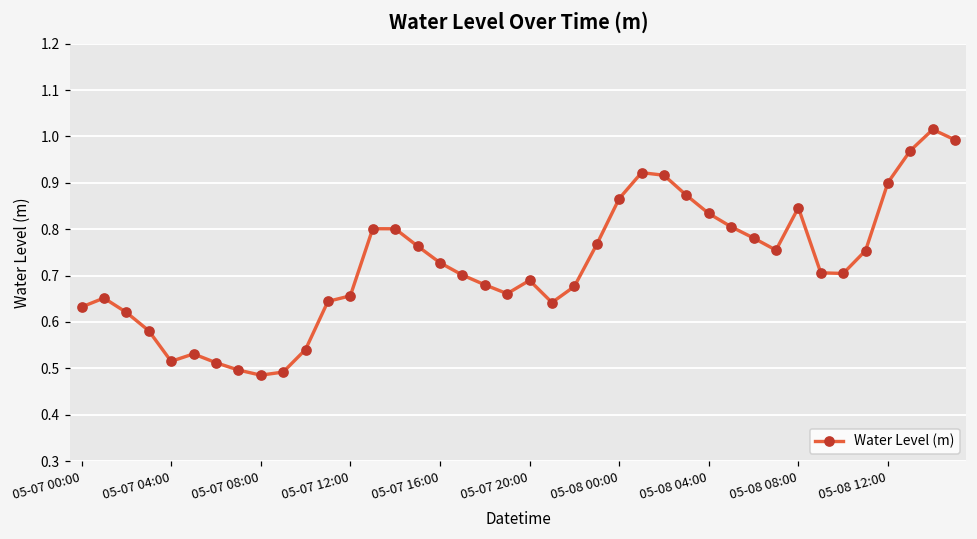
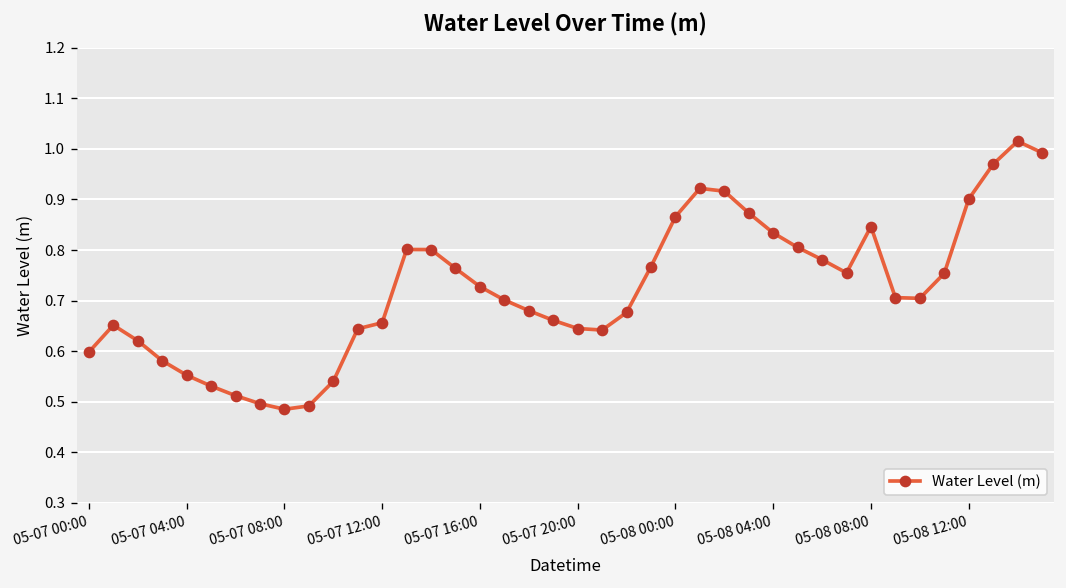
05-07 00:00: 0.63 -> 0.60
05-07 04:00: 0.52 -> 0.55
05-07 20:00: 0.69 -> 0.64
